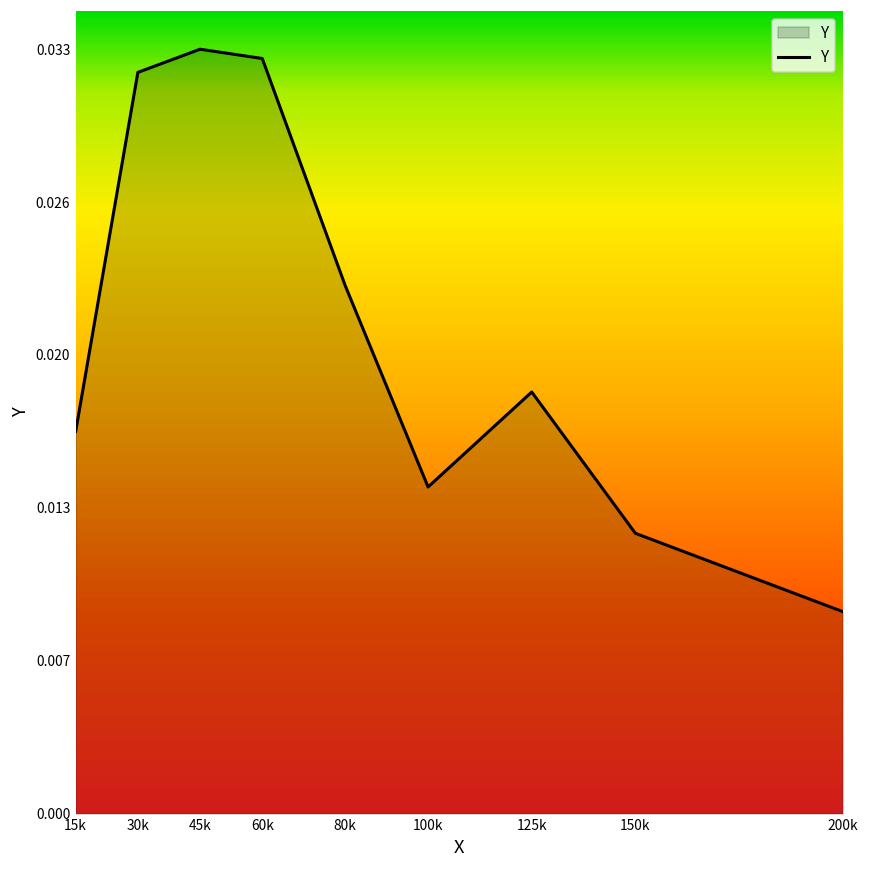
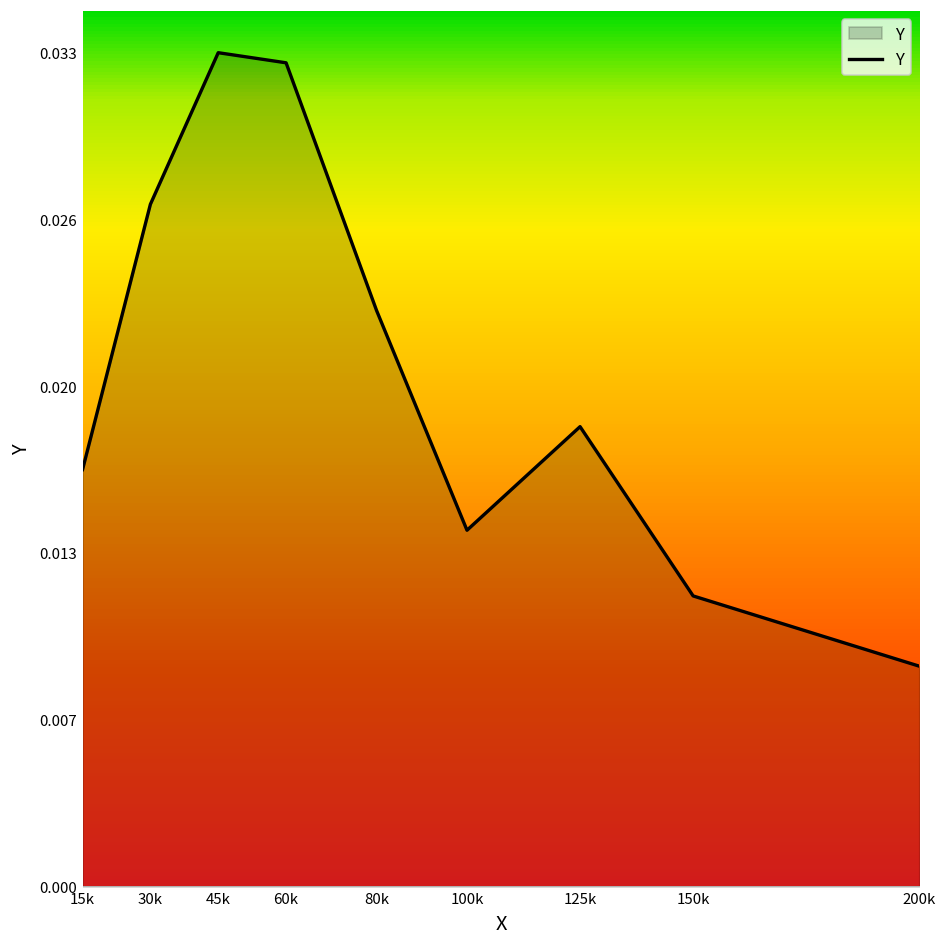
30k: 0.032 -> 0.027
150k: 0.0121 -> 0.0115
